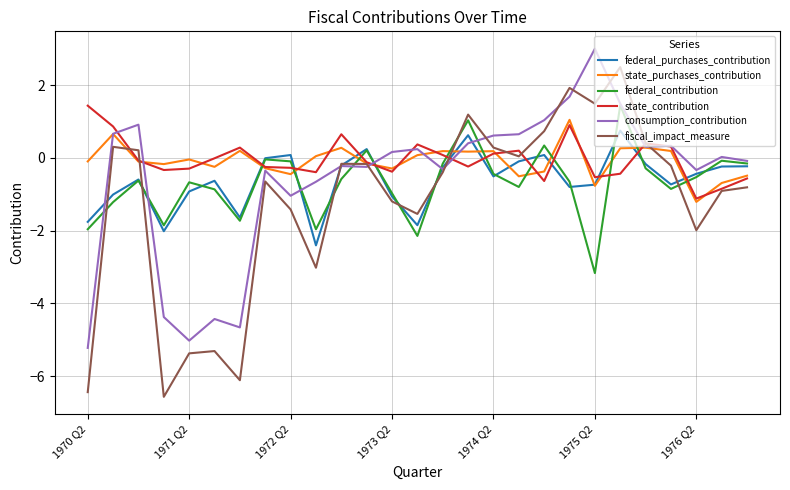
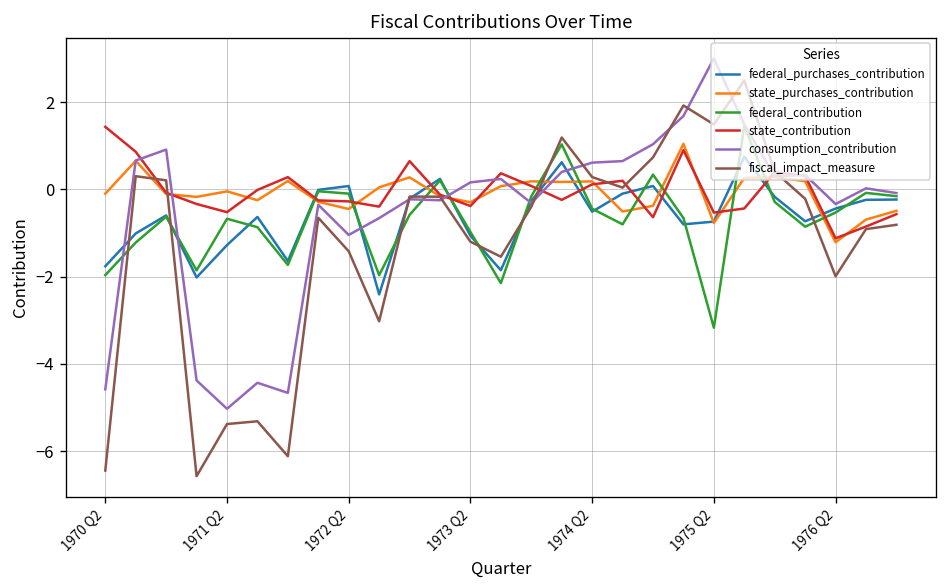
consumption_contribution, 1970 Q2: -5.2 -> -4.6
federal_purchases_contribution, 1971 Q2: -0.9 -> -1.3
state_contribution, 1971 Q2: -0.3 -> -0.5
